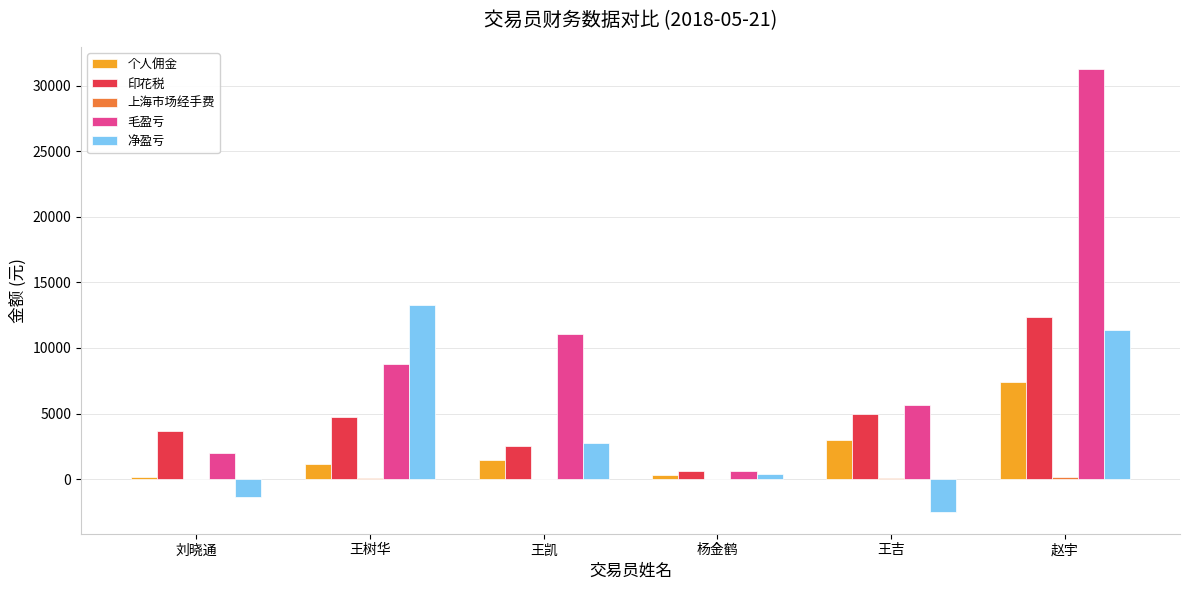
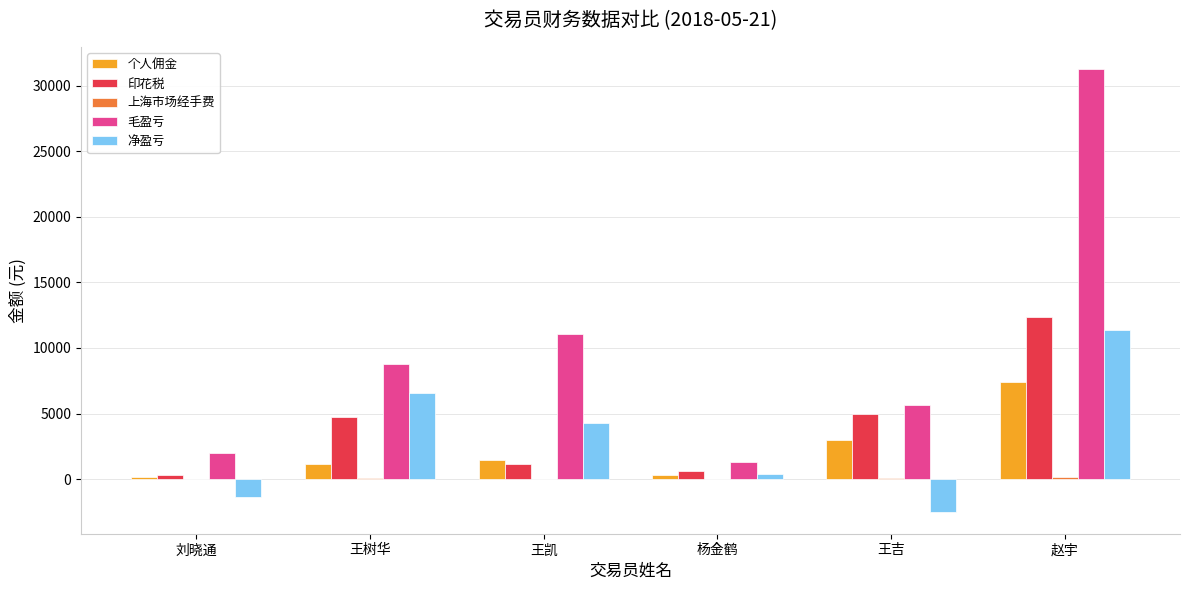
印花税, 刘晓通: 3700 -> 300
净盈亏, 王树华: 13300 -> 6600
印花税, 王凯: 2500 -> 1200
净盈亏, 王凯: 2700 -> 4300
毛盈亏, 杨金鹤: 700 -> 1300
